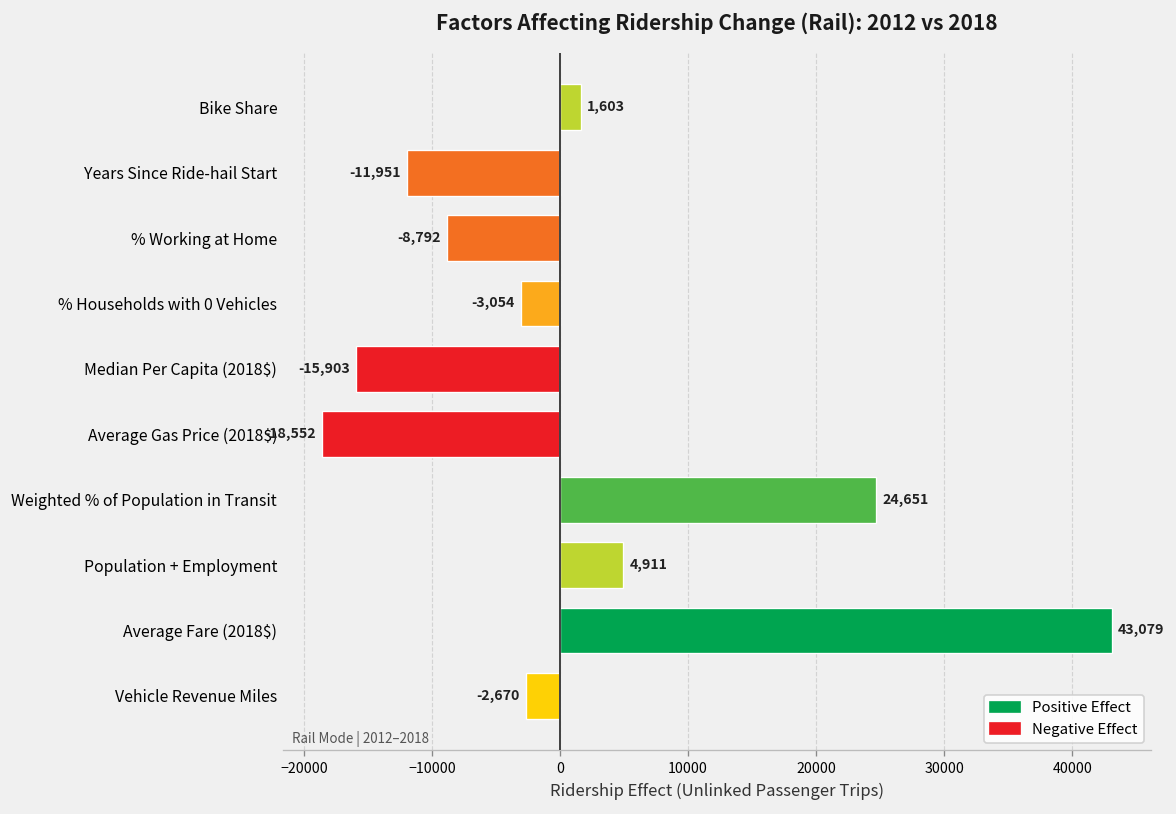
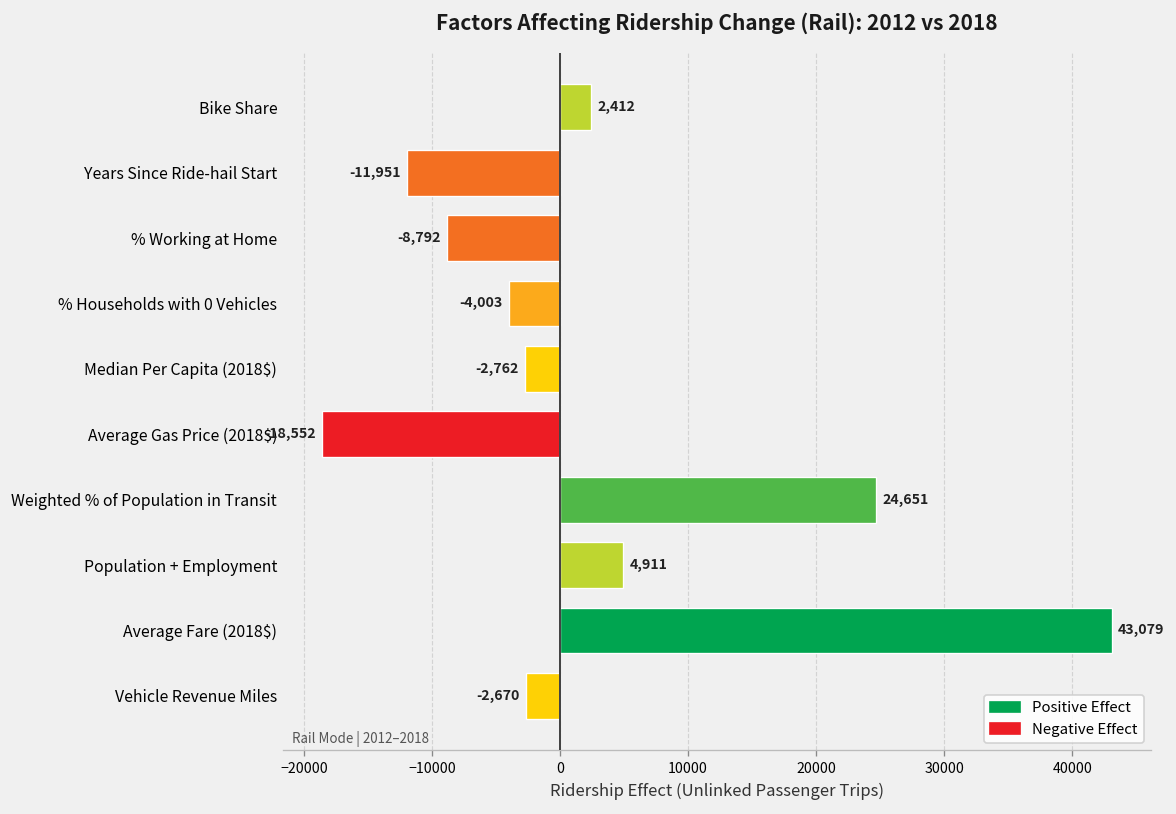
Bike Share: 1,603 -> 2,412
% Households with 0 Vehicles: -3,054 -> -4,003
Median Per Capita (2018$): -15,903 -> -2,762
